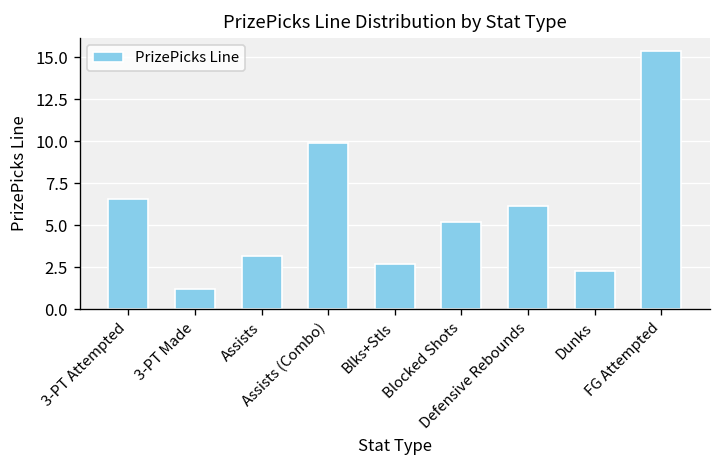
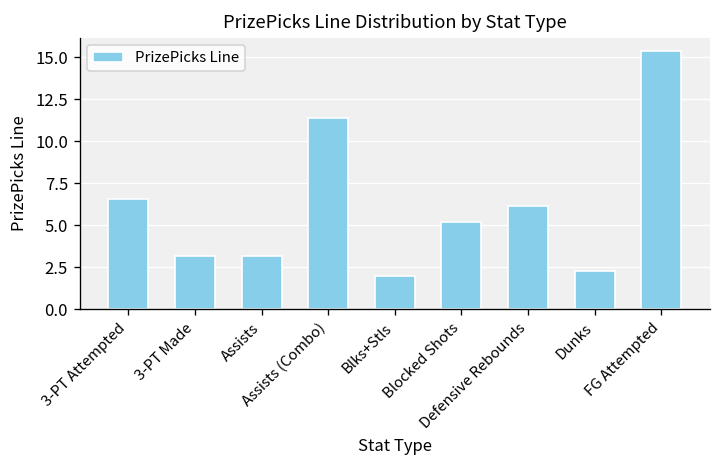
3-PT Made: 1.2 -> 3.2
Assists (Combo): 9.9 -> 11.4
Blks+Stls: 2.7 -> 2.0
